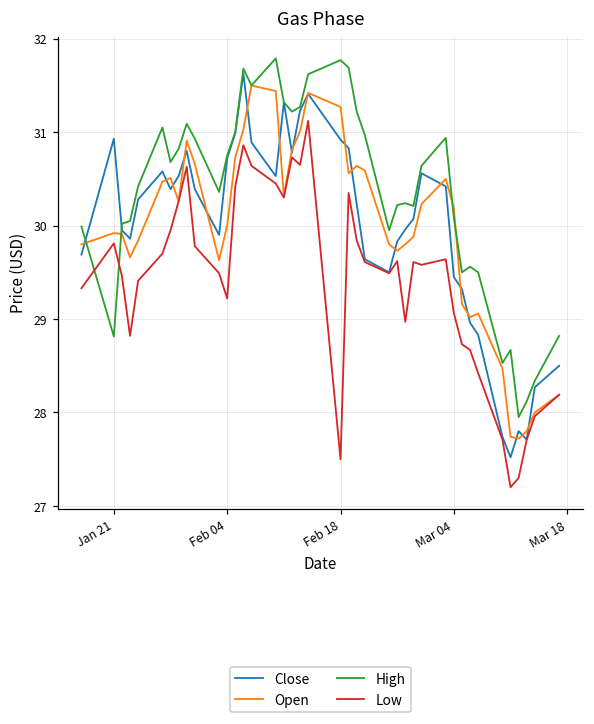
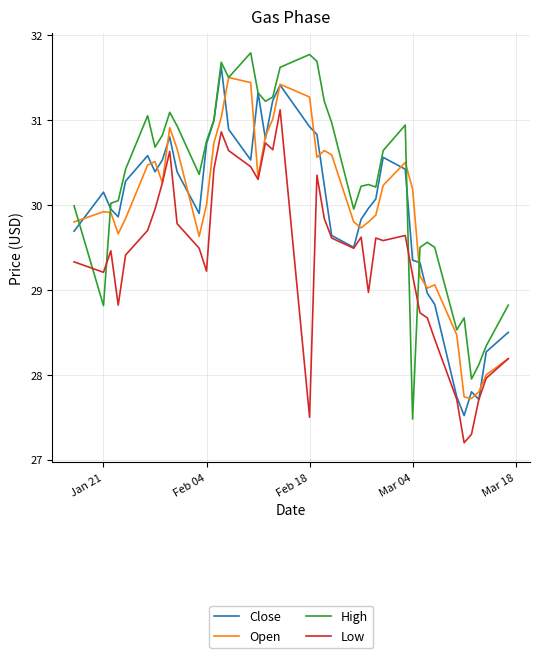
Close, Jan 21: 30.9 -> 30.1
Low, Jan 21: 29.8 -> 29.2
Close, Mar 04: 29.5 -> 29.3
High, Mar 04: 30.1 -> 27.5
Low, Mar 04: 29.1 -> 29.2
